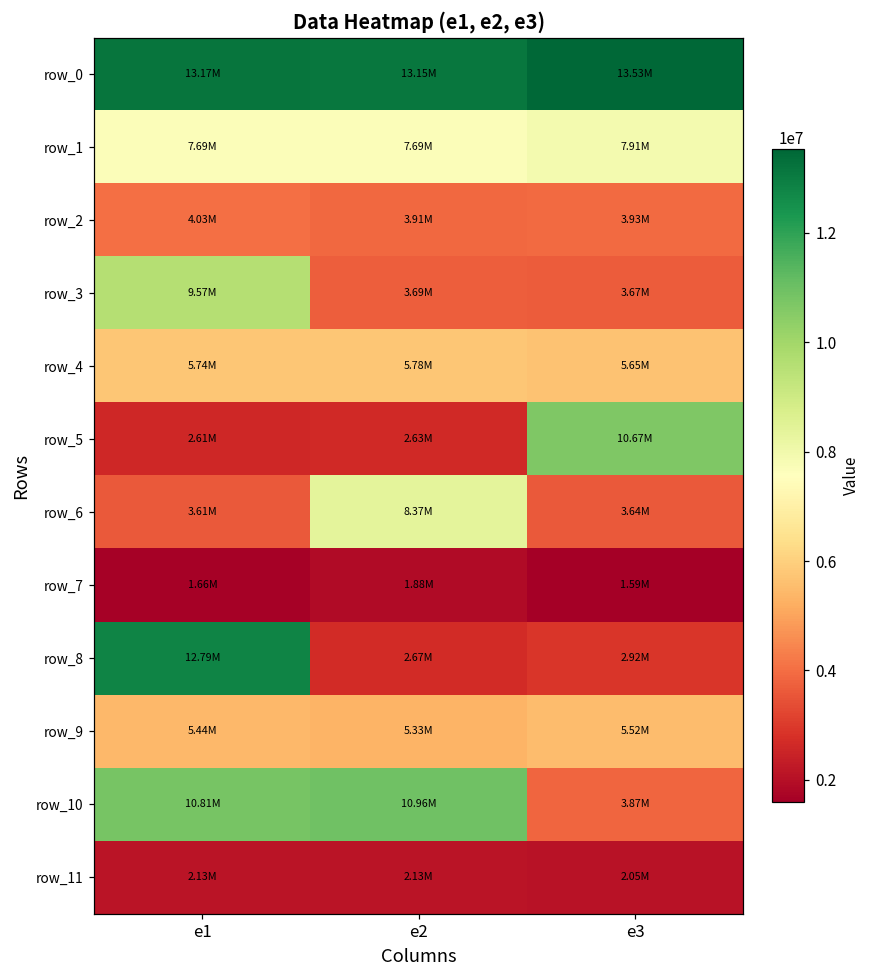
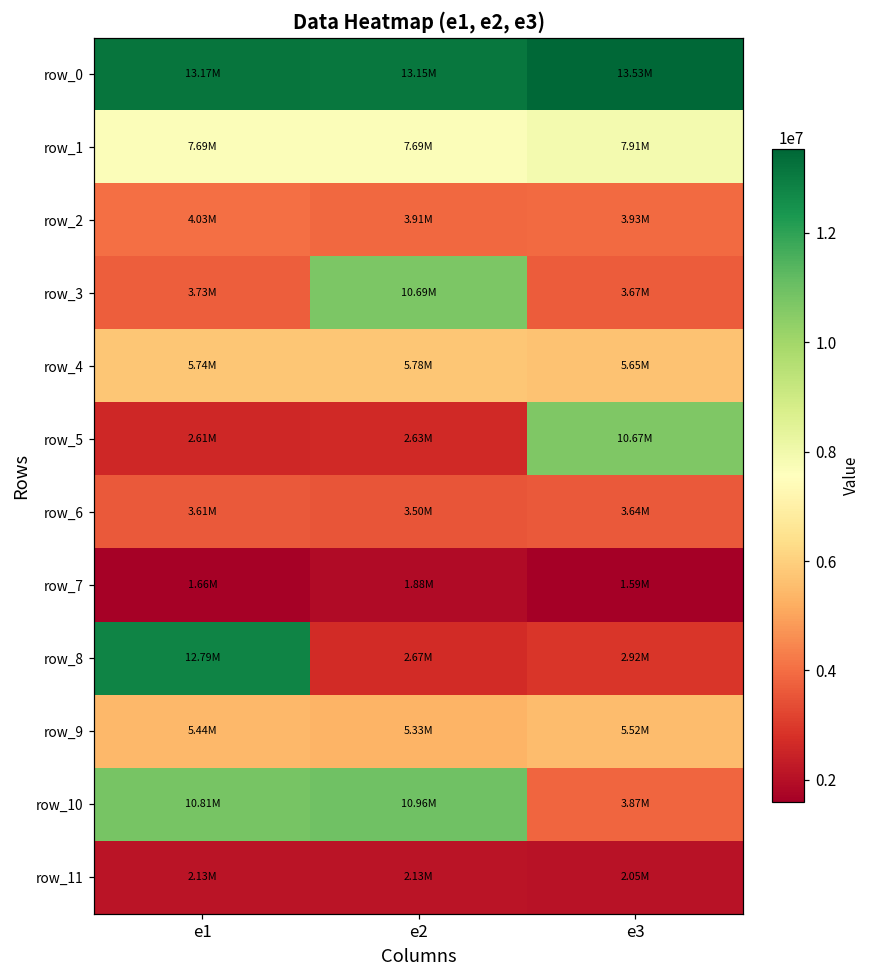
row_3, e1: 9.57M -> 3.73M
row_3, e2: 3.69M -> 10.69M
row_6, e2: 8.37M -> 3.50M
